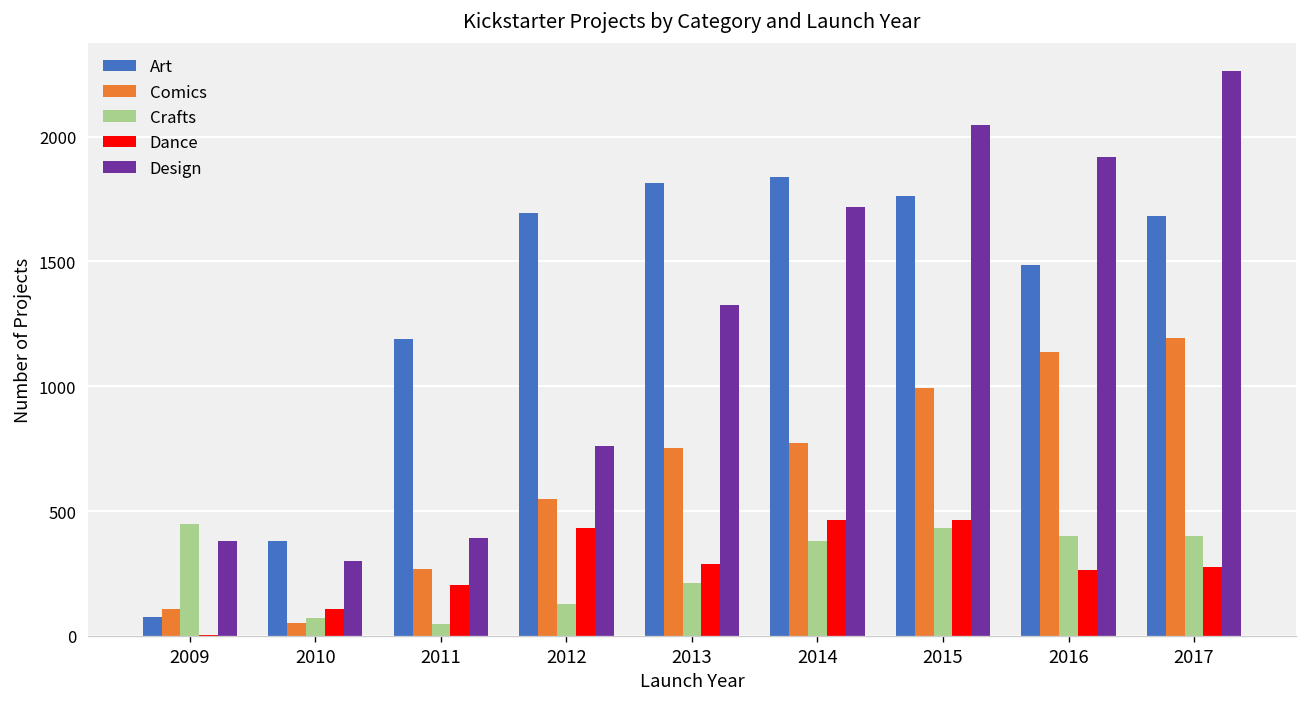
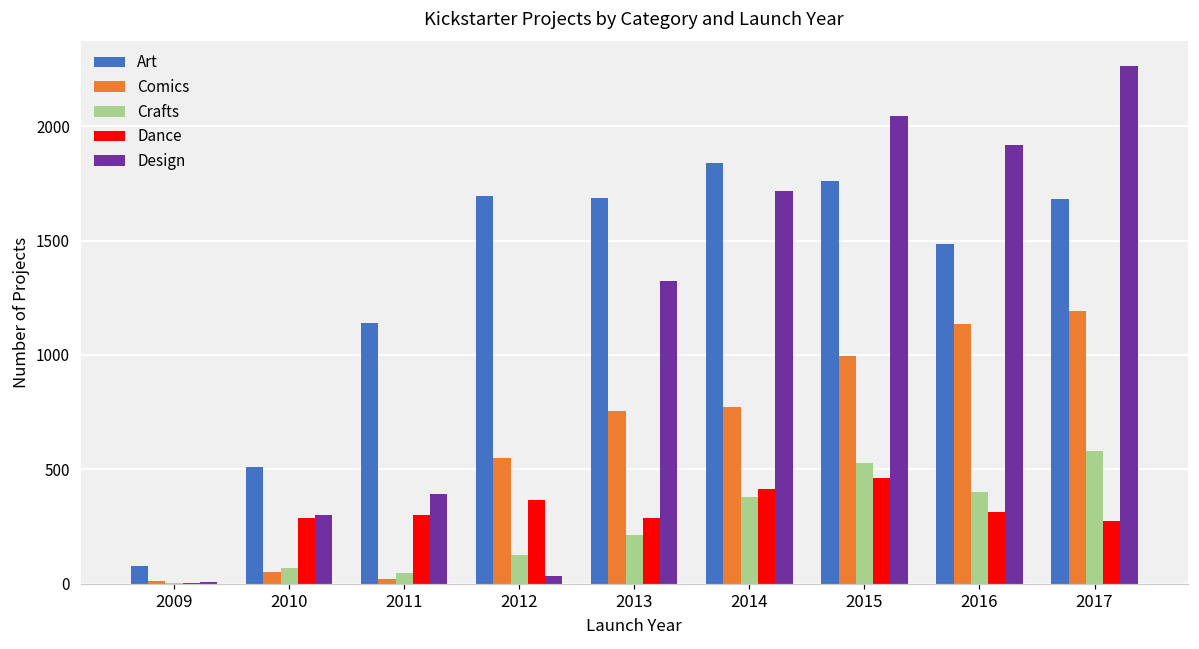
Comics, 2009: 110 -> 10
Crafts, 2009: 450 -> 0
Design, 2009: 380 -> 10
Art, 2010: 380 -> 510
Dance, 2010: 110 -> 290
Art, 2011: 1190 -> 1140
Comics, 2011: 270 -> 20
Dance, 2011: 200 -> 300
Dance, 2012: 430 -> 370
Design, 2012: 760 -> 30
Art, 2013: 1820 -> 1680
Dance, 2014: 460 -> 410
Crafts, 2015: 430 -> 530
Dance, 2016: 260 -> 310
Crafts, 2017: 400 -> 580
